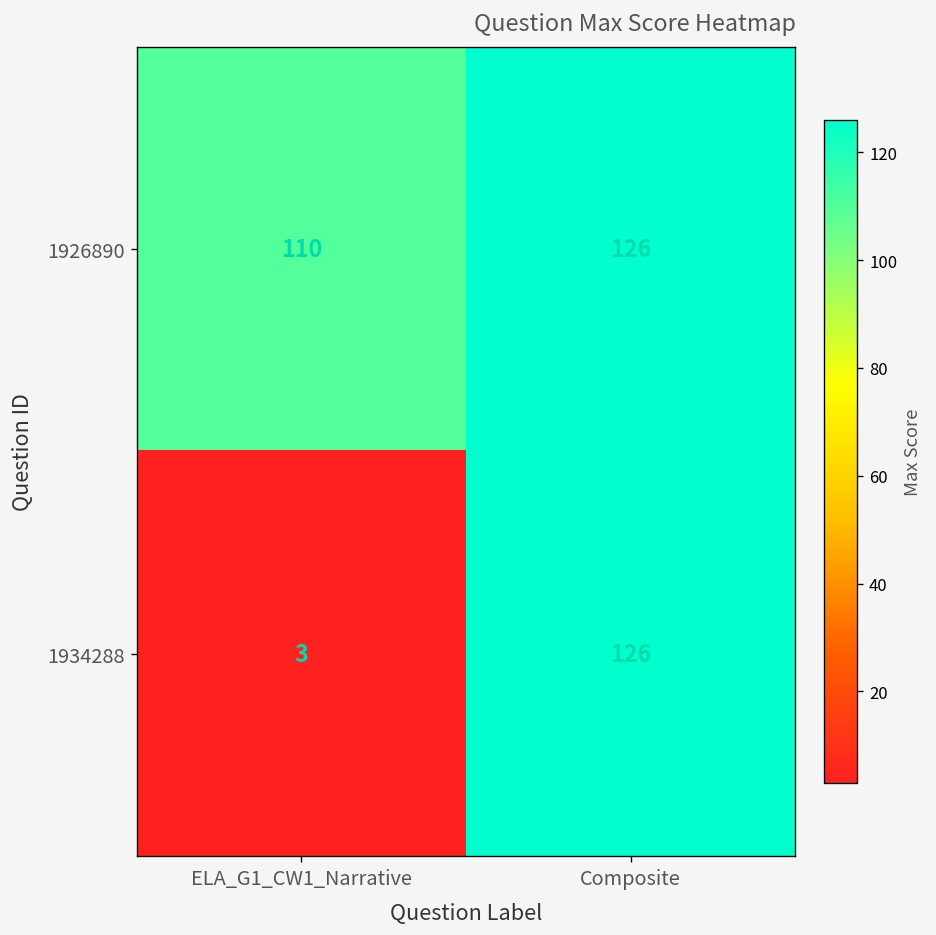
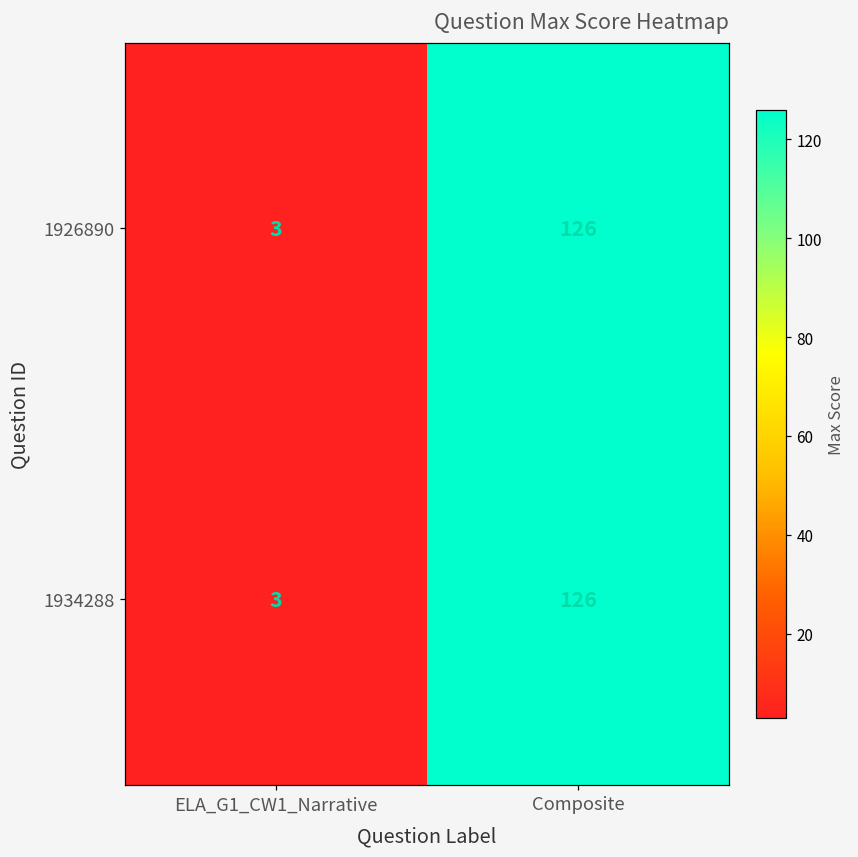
1926890, ELA_G1_CW1_Narrative: 110 -> 3
